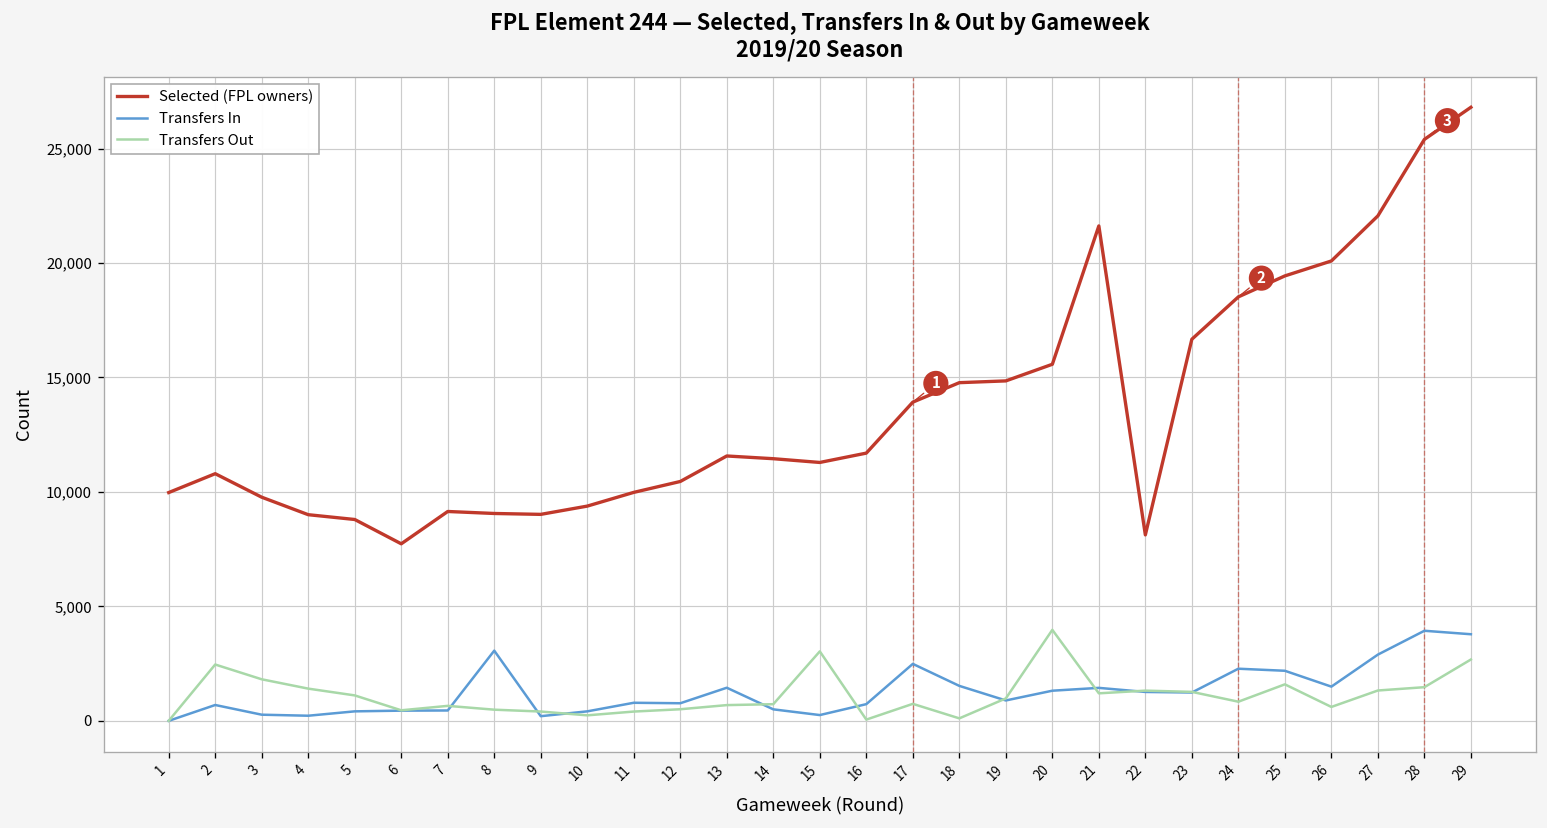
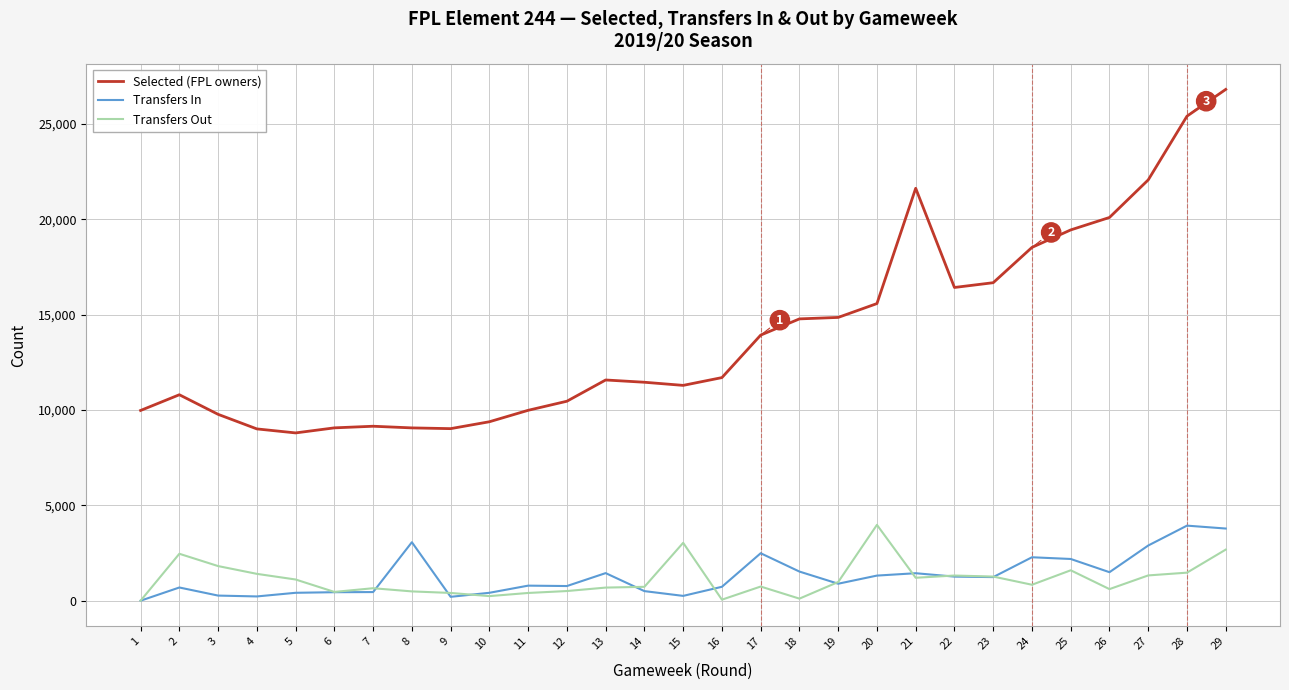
Selected (FPL owners), 6: 7,700 -> 9,100
Selected (FPL owners), 22: 8,100 -> 16,400
